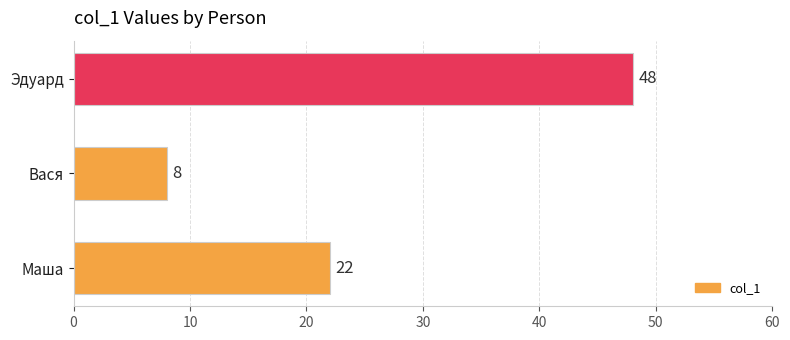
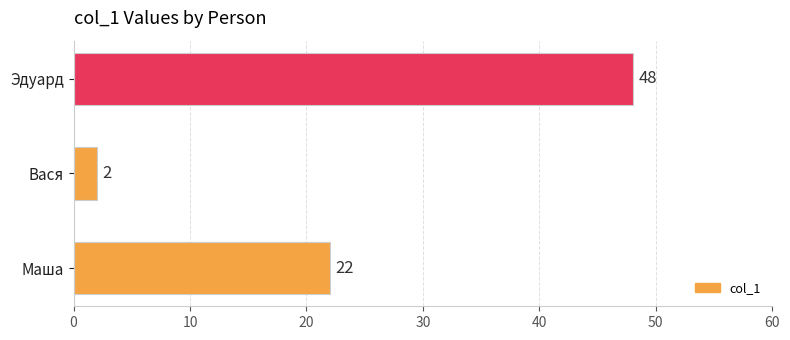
Вася: 8 -> 2
